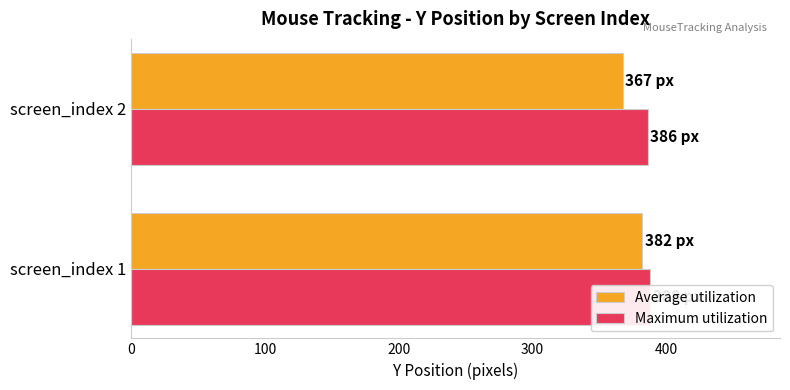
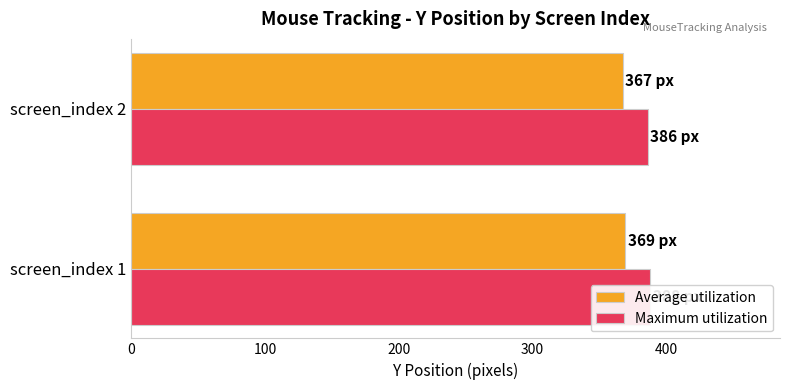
Average utilization, screen_index 1: 382 -> 369
